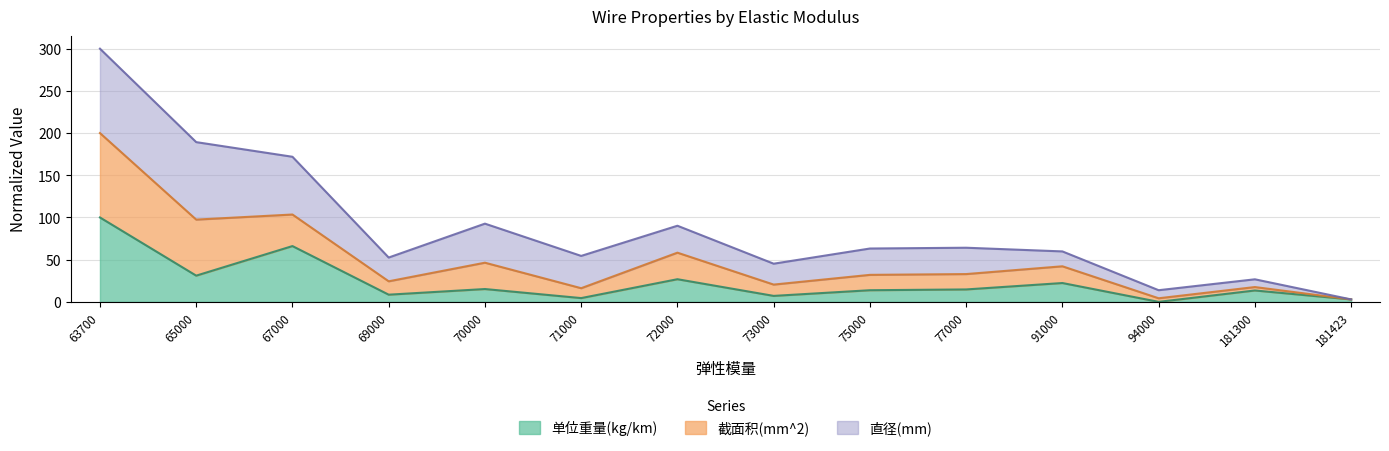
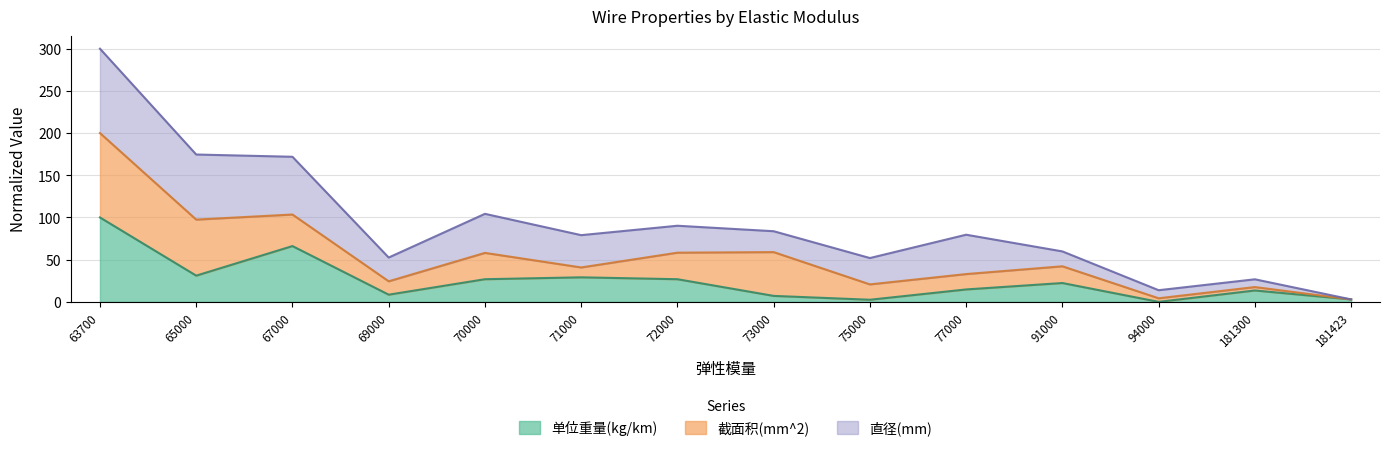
直径(mm), 65000: 90 -> 80
单位重量(kg/km), 70000: 20 -> 30
单位重量(kg/km), 71000: 0 -> 30
截面积(mm^2), 73000: 10 -> 50
单位重量(kg/km), 75000: 10 -> 0
直径(mm), 77000: 30 -> 50
